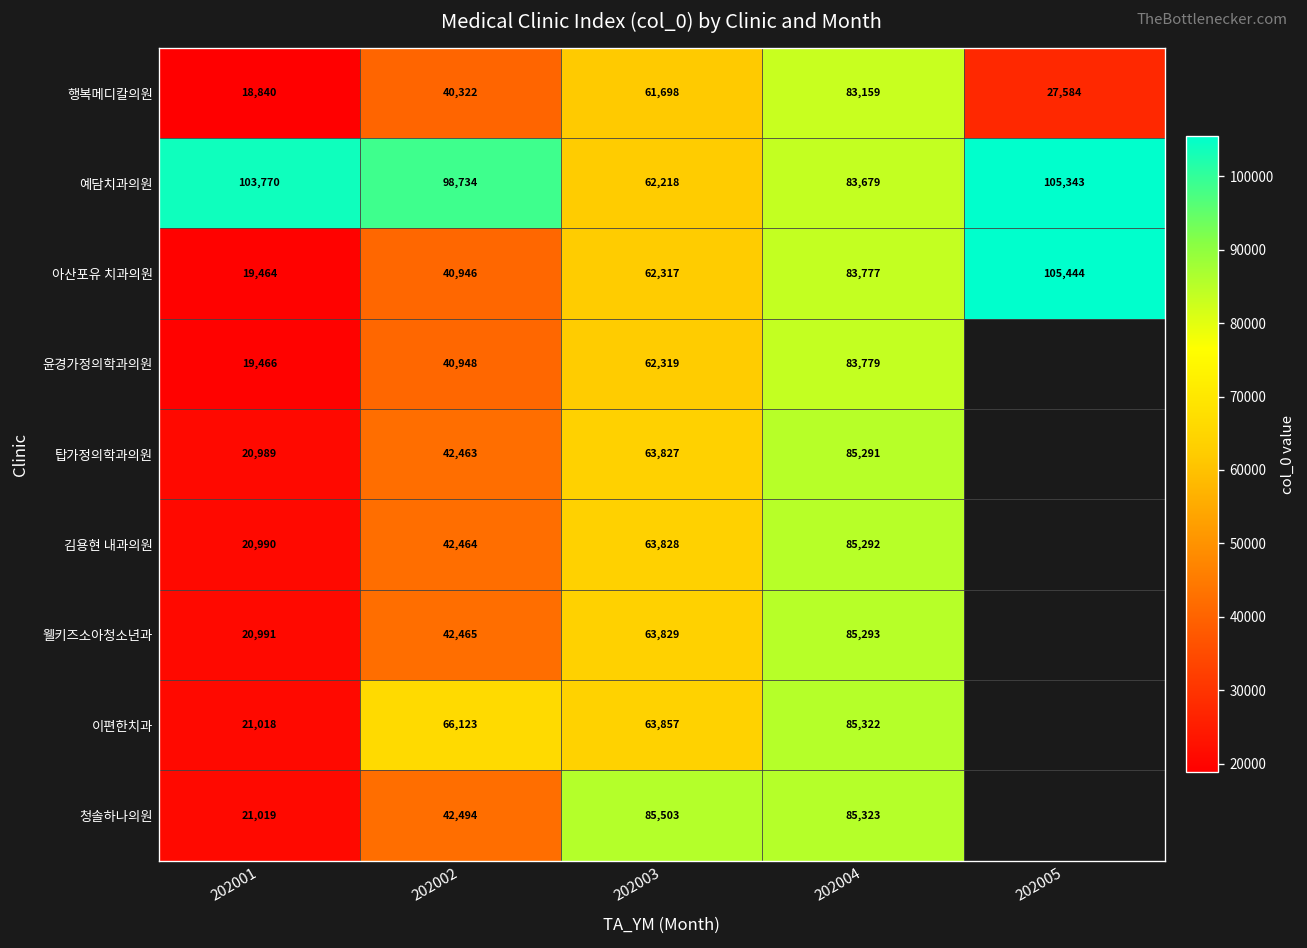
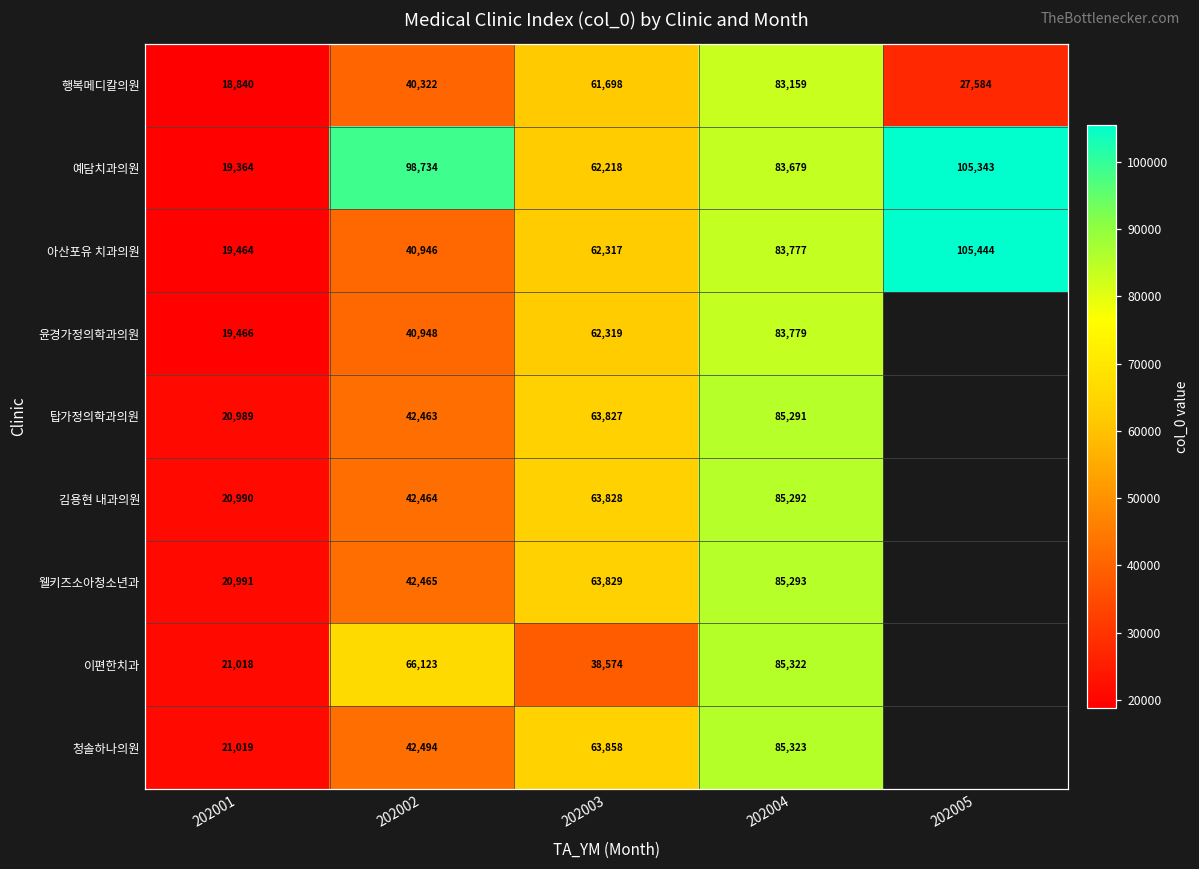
예담치과의원, 202001: 103,770 -> 19,364
이편한치과, 202003: 63,857 -> 38,574
청솔하나의원, 202003: 85,503 -> 63,858
